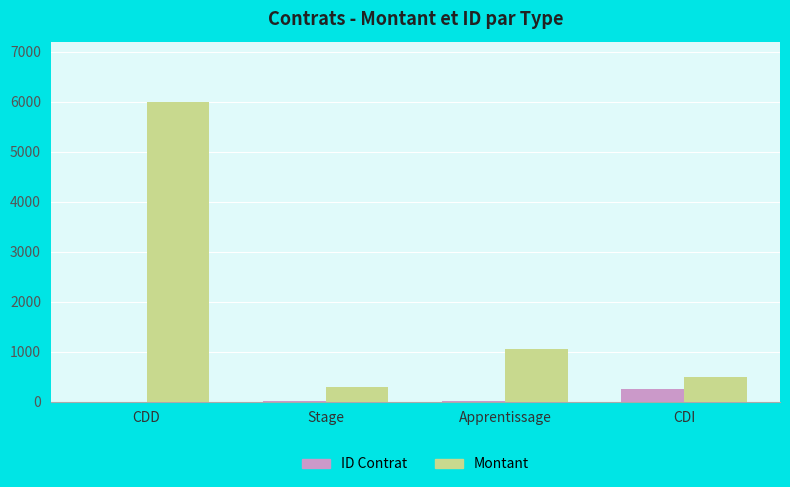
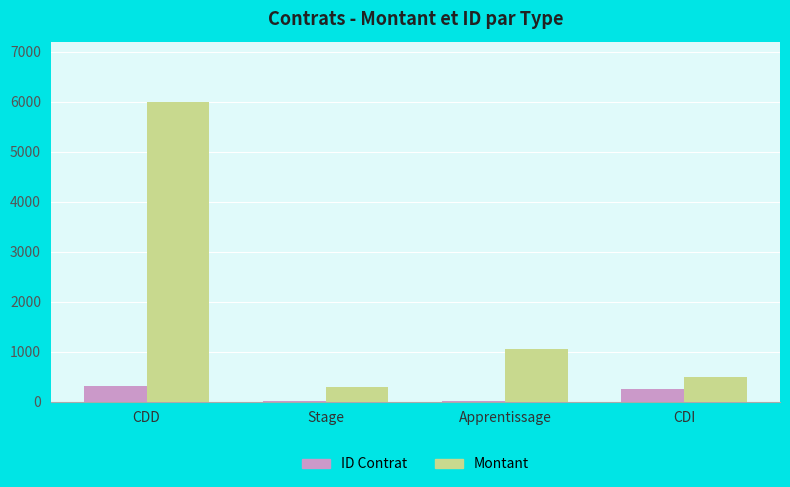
ID Contrat, CDD: 0 -> 300
